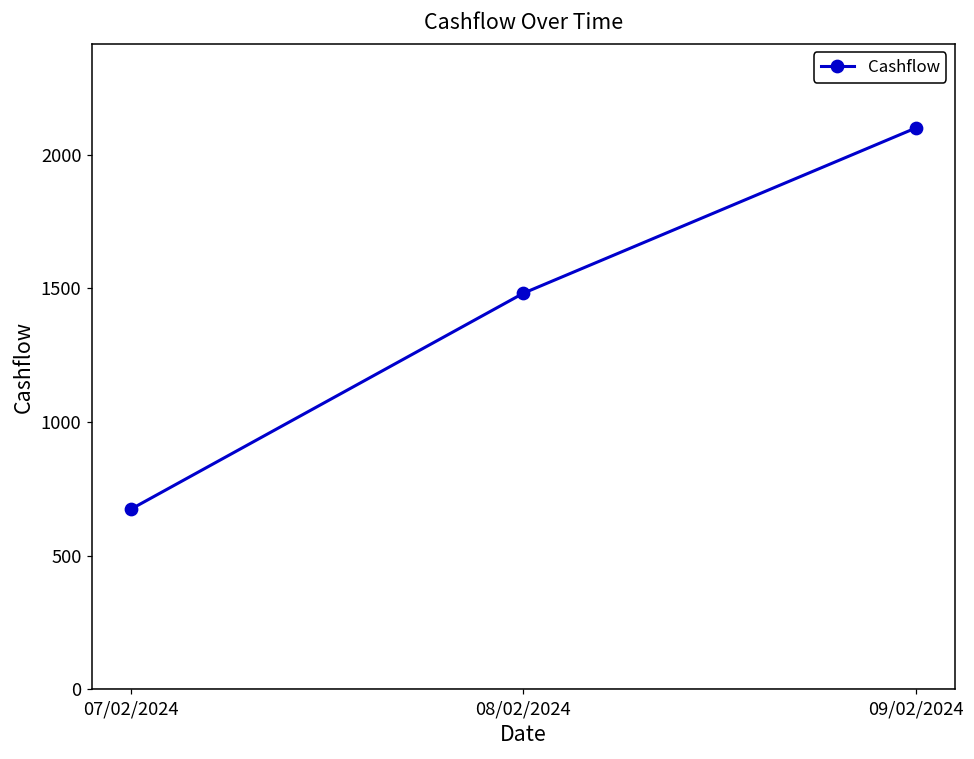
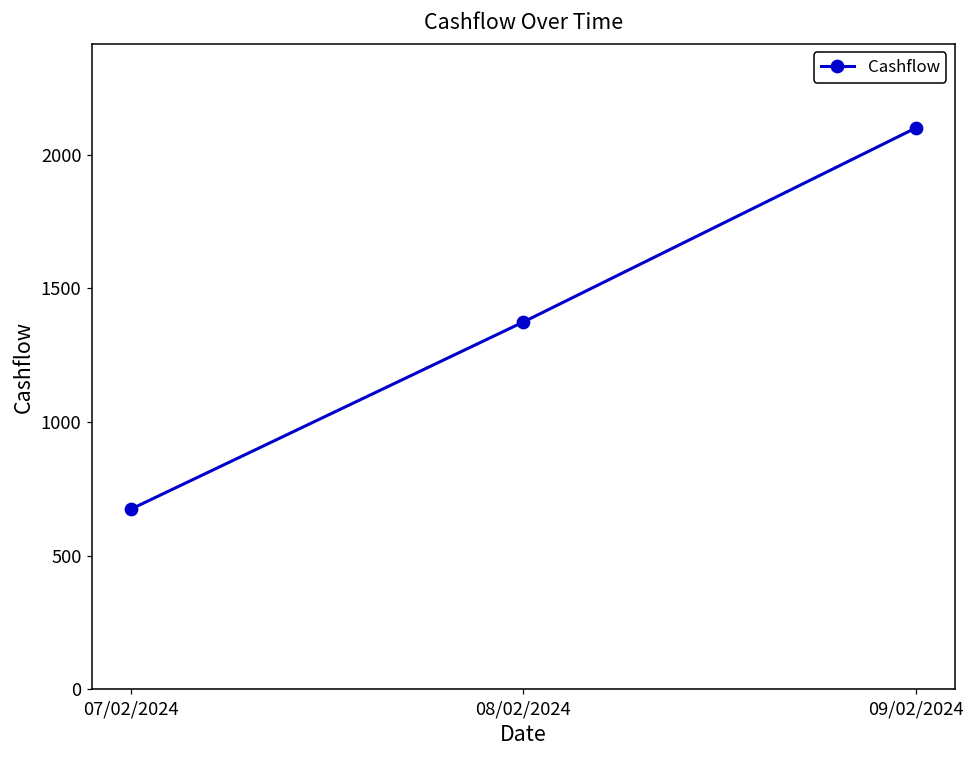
08/02/2024: 1480 -> 1370
